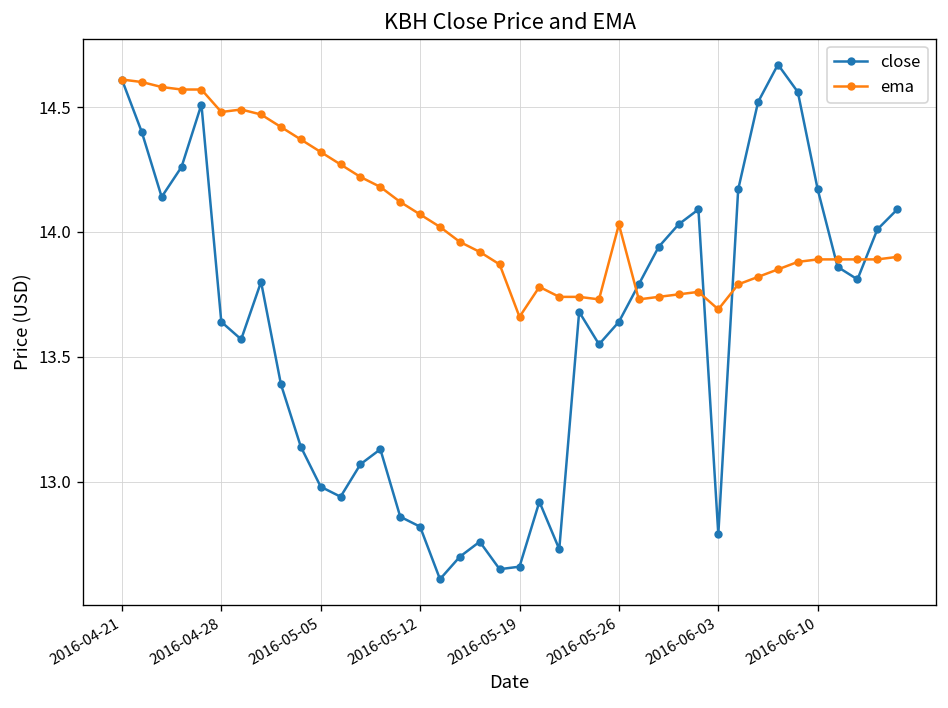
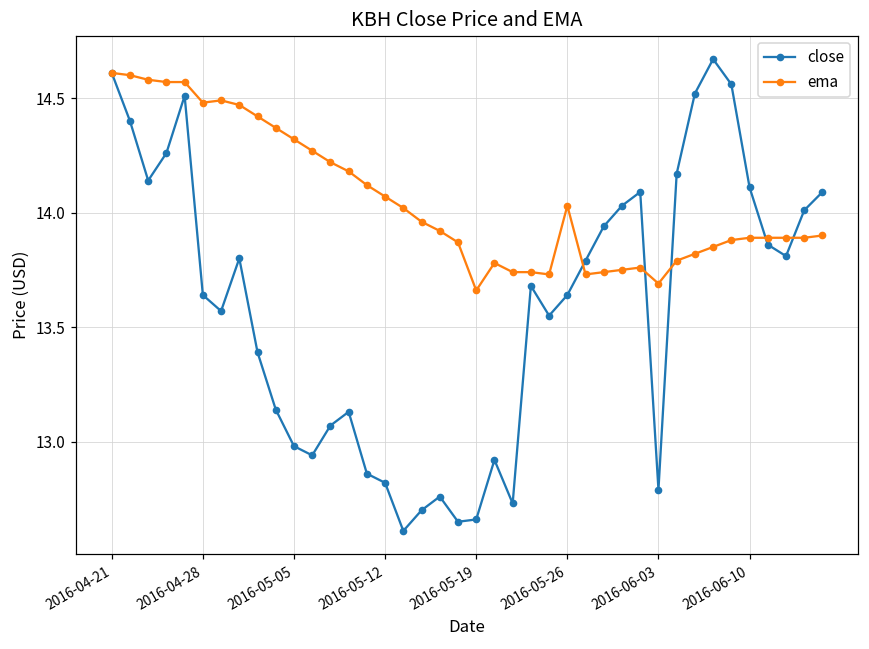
close, 2016-06-10: 14.17 -> 14.11
